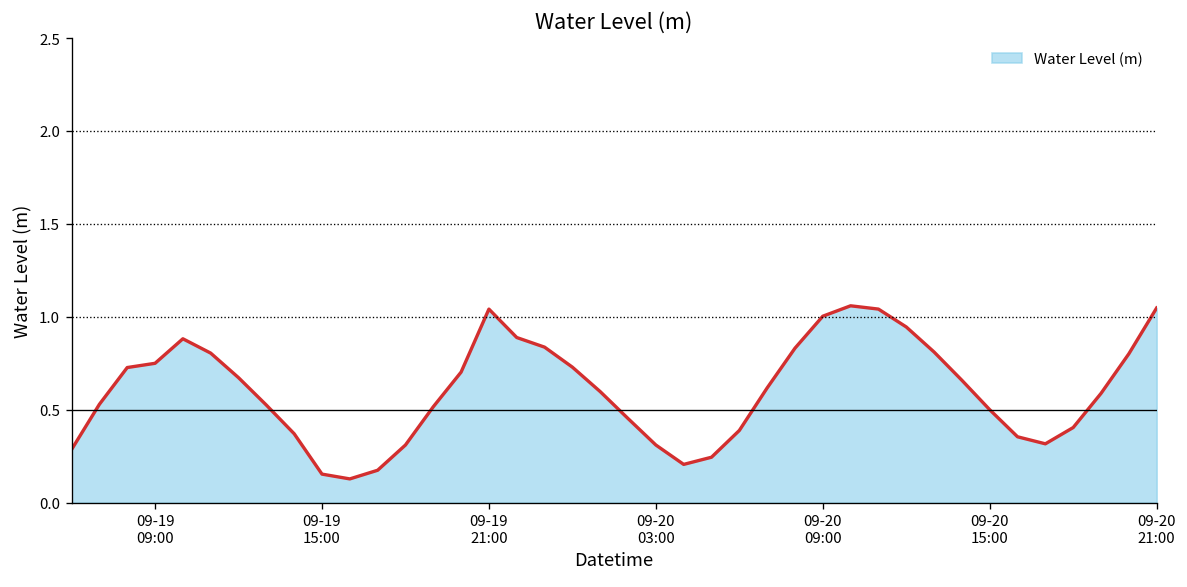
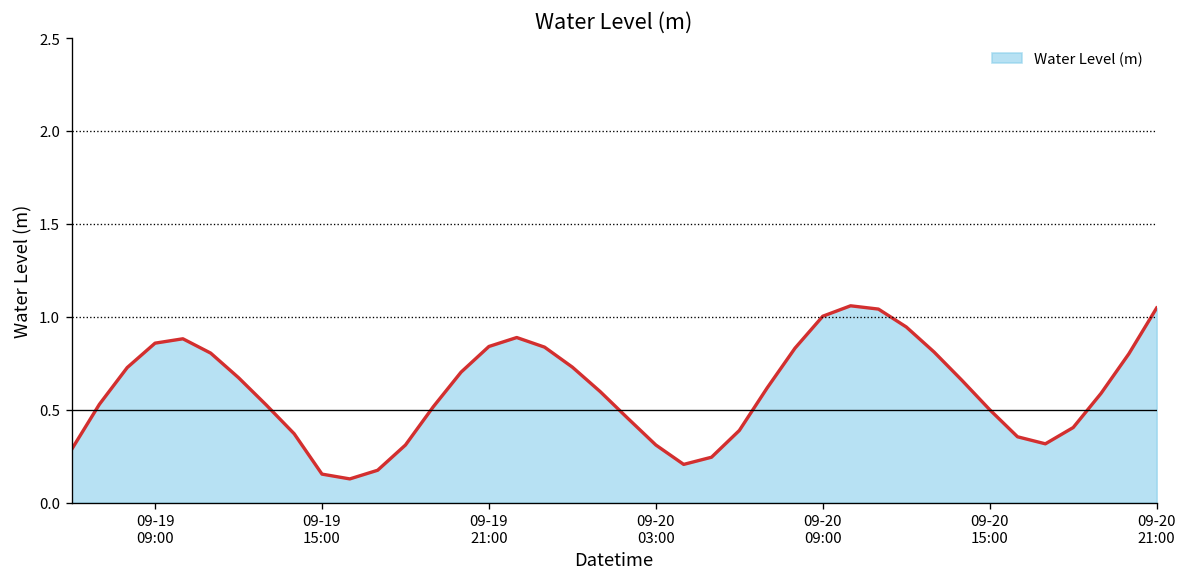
09-19 09:00: 0.75 -> 0.86
09-19 21:00: 1.04 -> 0.84
